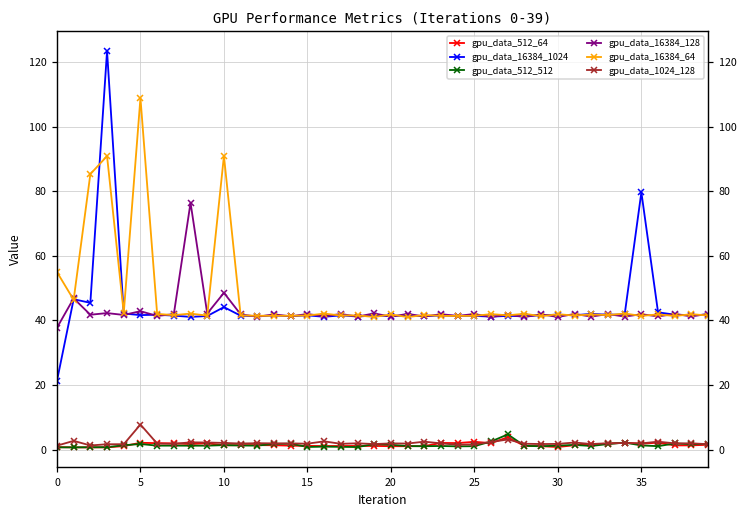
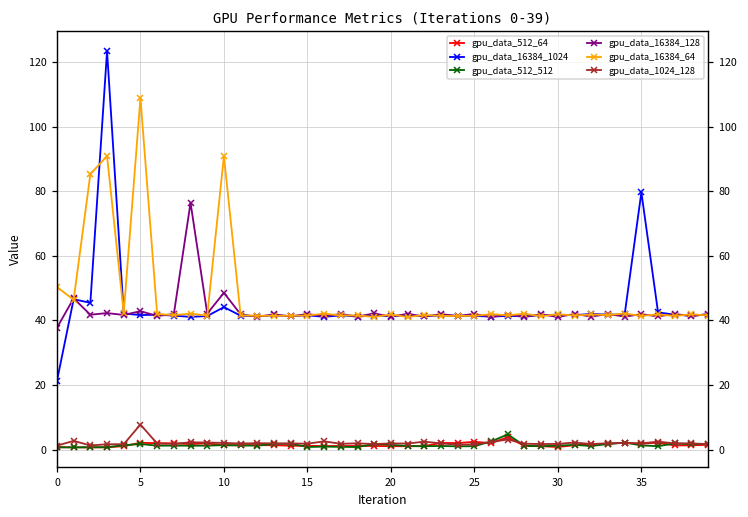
gpu_data_16384_64, 0: 55 -> 50
